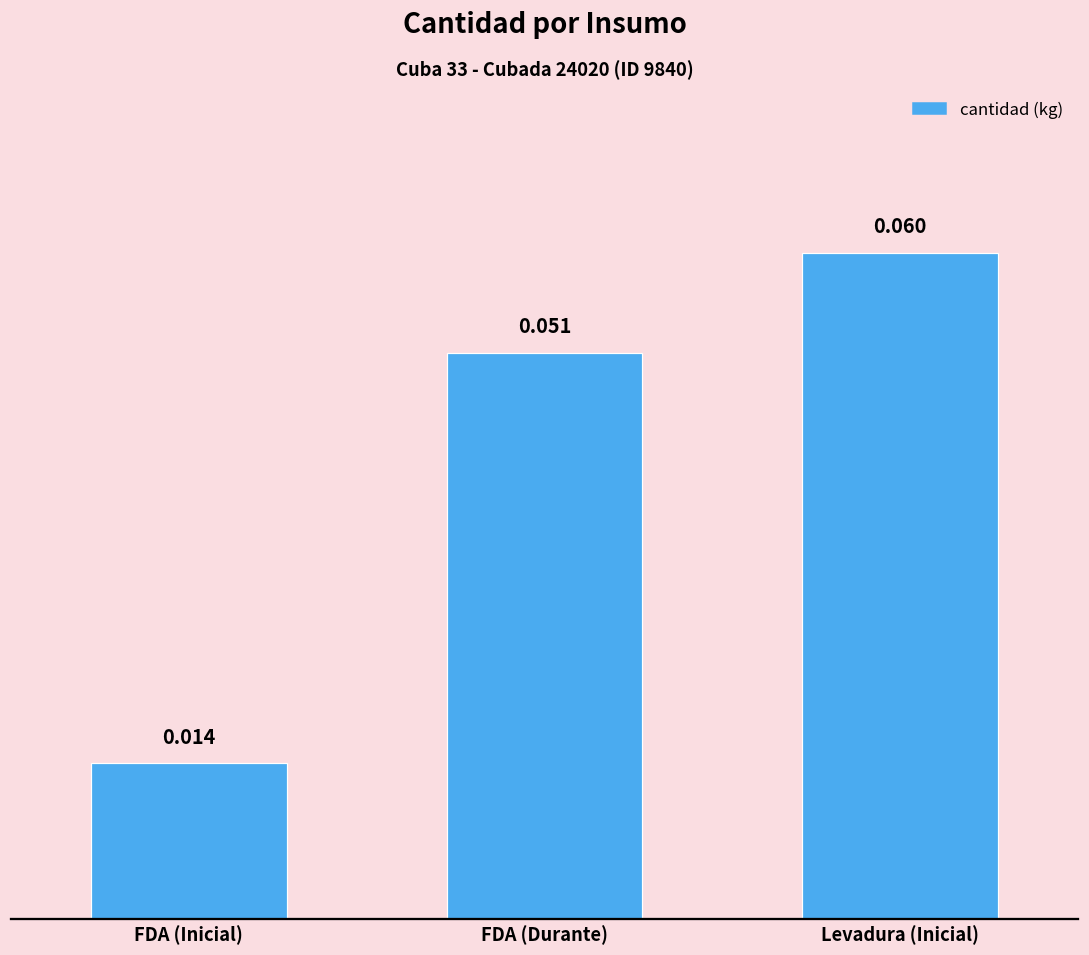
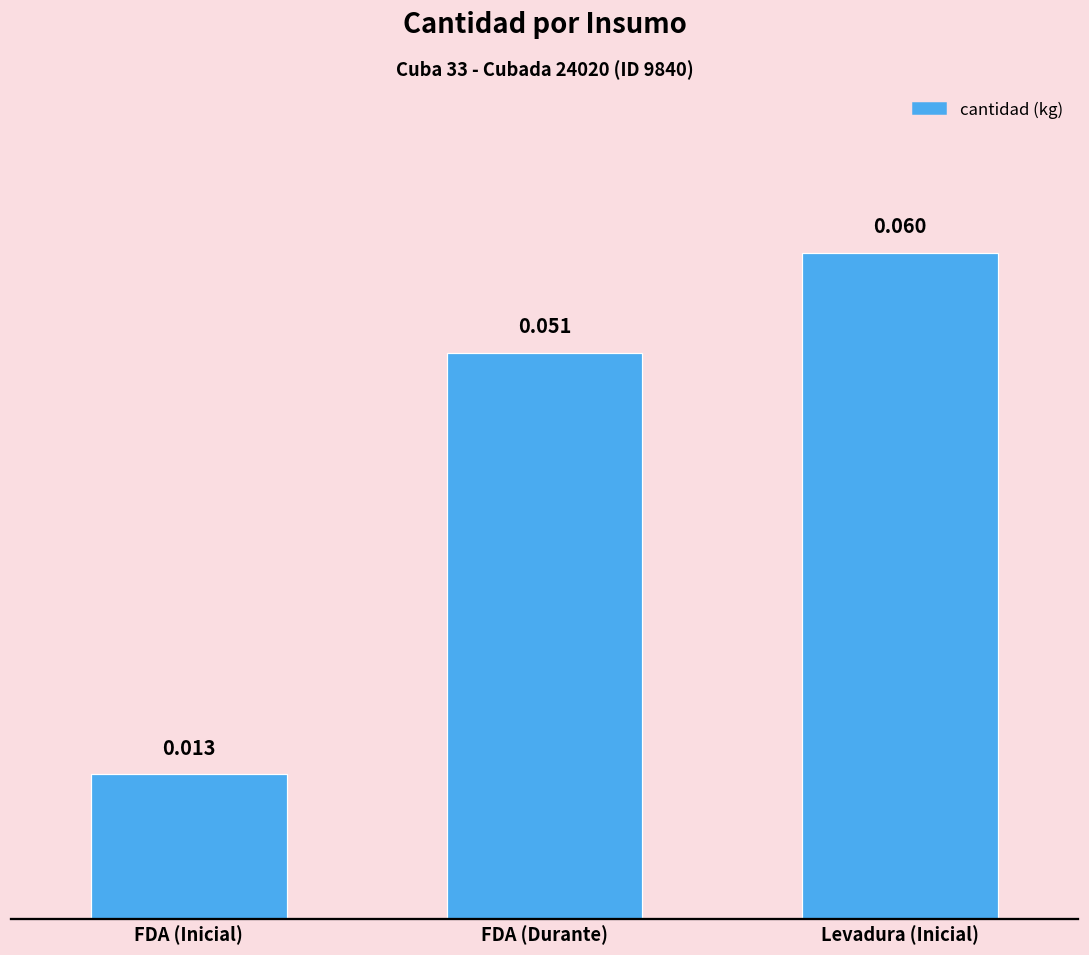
FDA (Inicial): 0.014 -> 0.013
